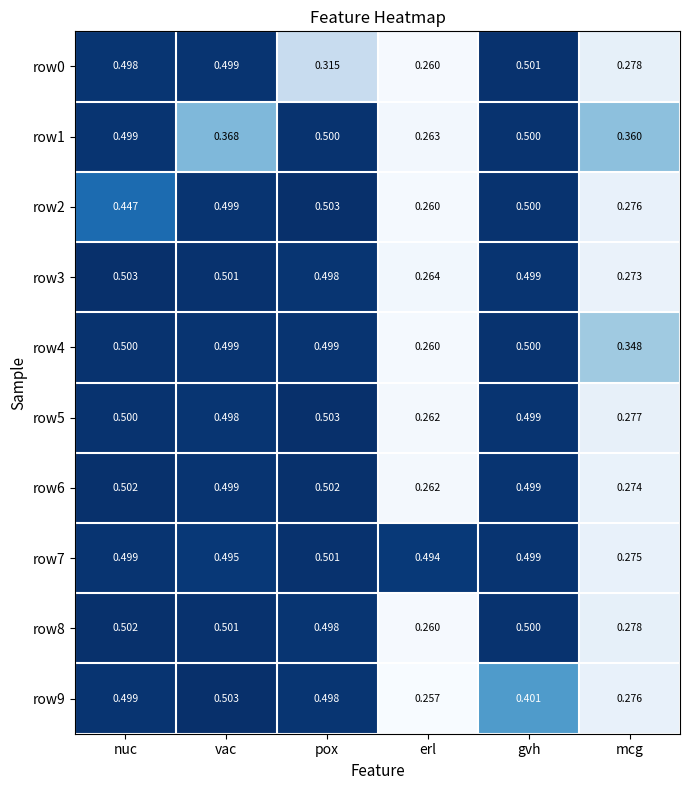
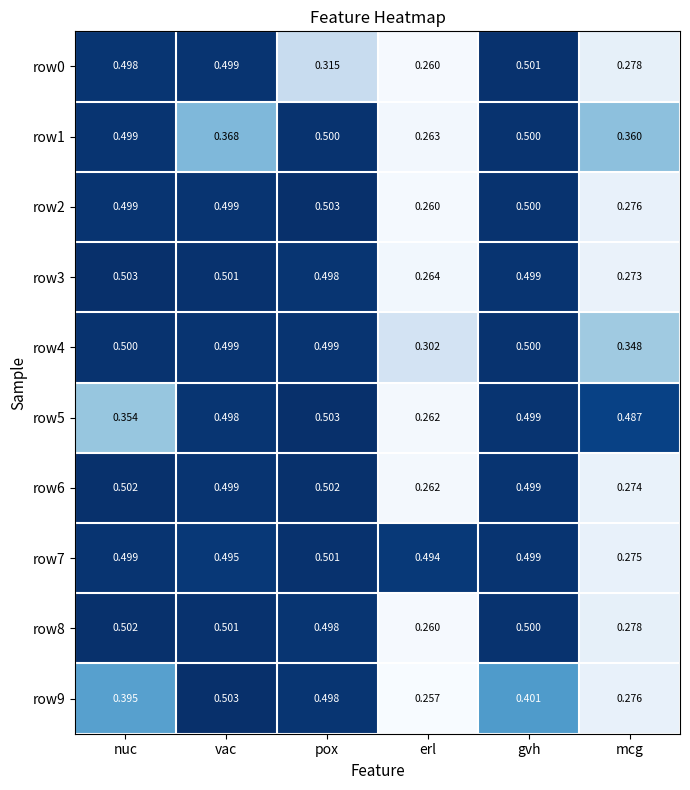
row2, nuc: 0.447 -> 0.499
row4, erl: 0.260 -> 0.302
row5, nuc: 0.500 -> 0.354
row5, mcg: 0.277 -> 0.487
row9, nuc: 0.499 -> 0.395
